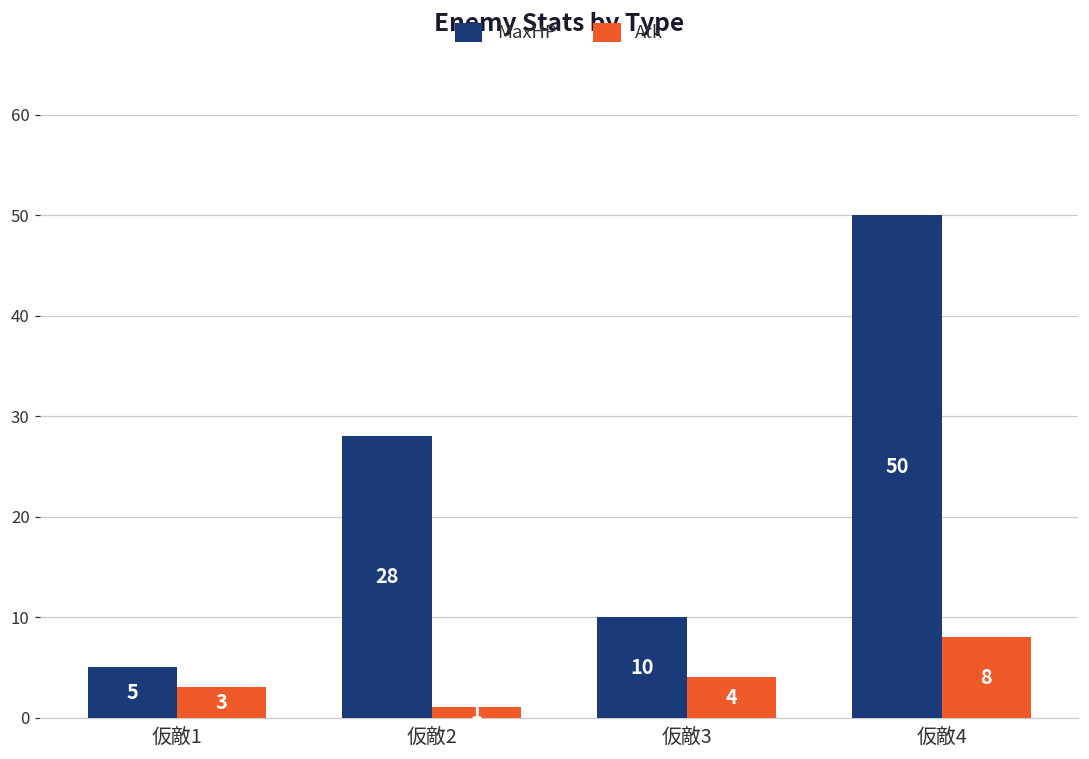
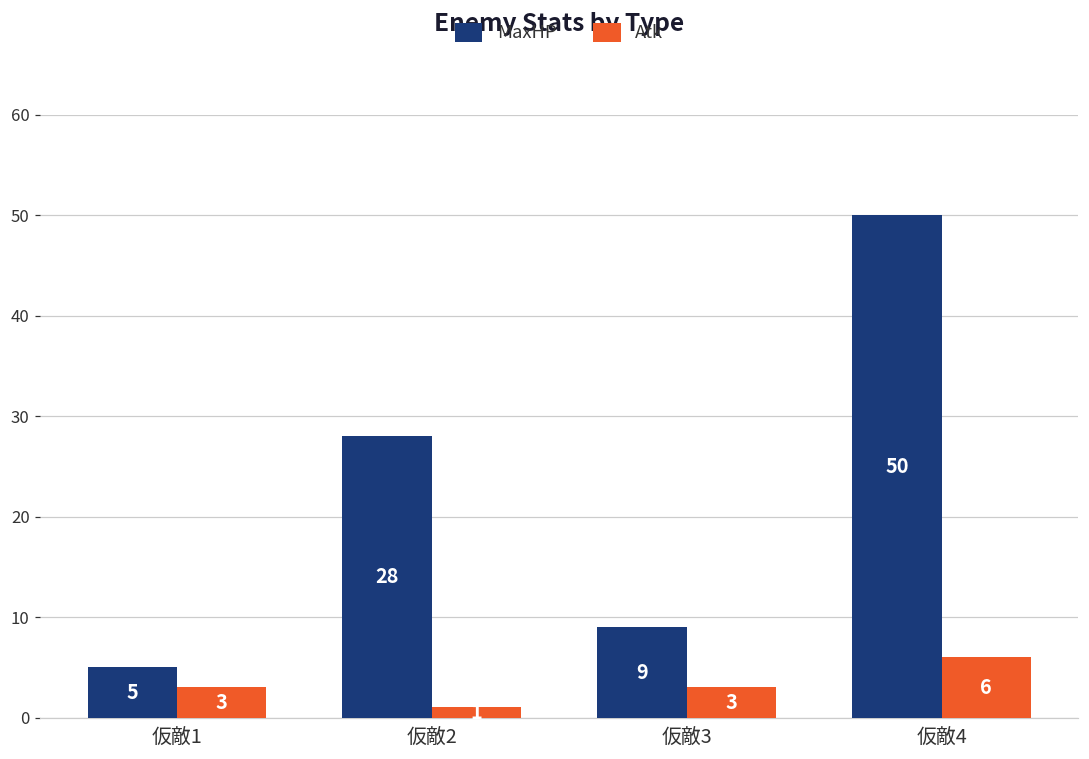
MaxHP, 仮敵3: 10 -> 9
Atk, 仮敵3: 4 -> 3
Atk, 仮敵4: 8 -> 6
